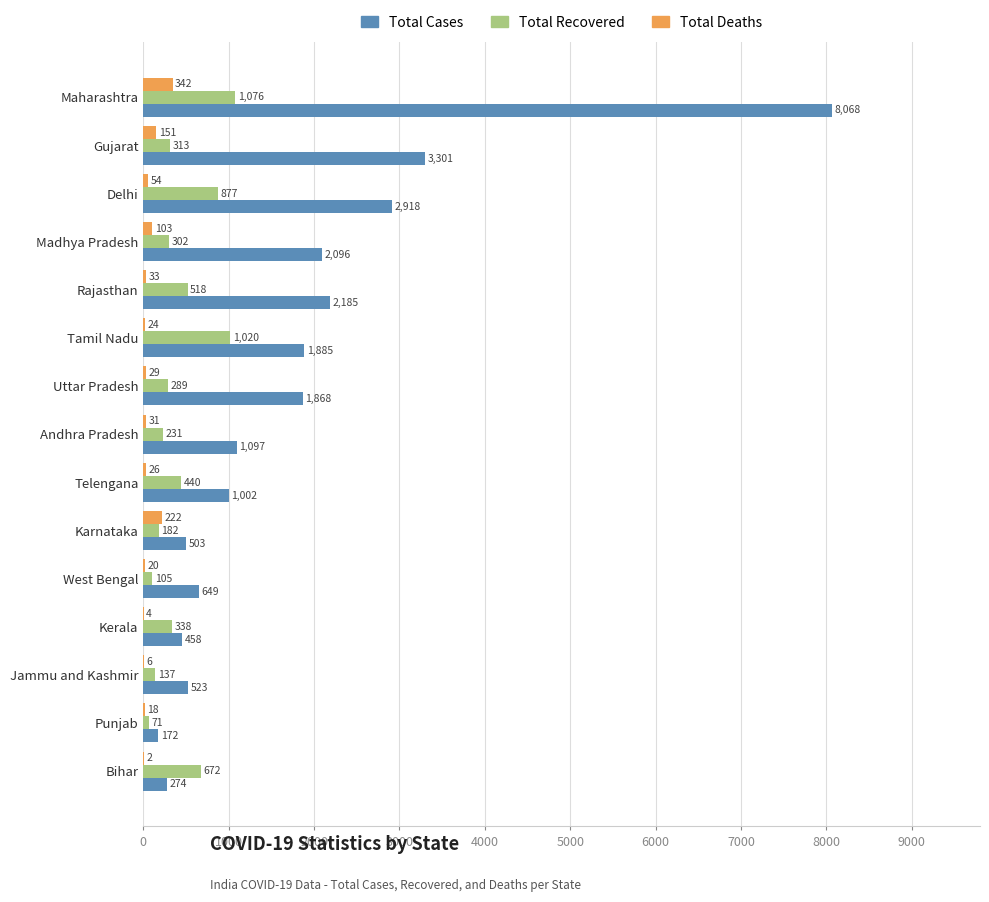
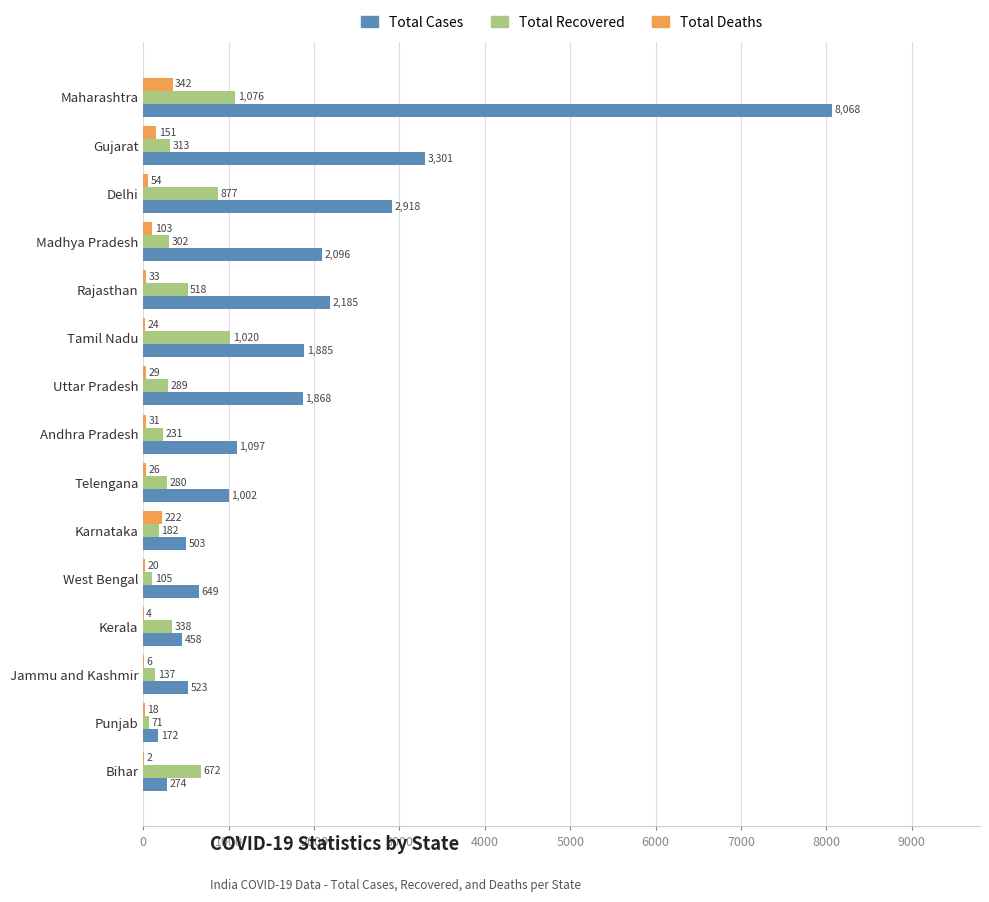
Total Recovered, Telengana: 440 -> 280
